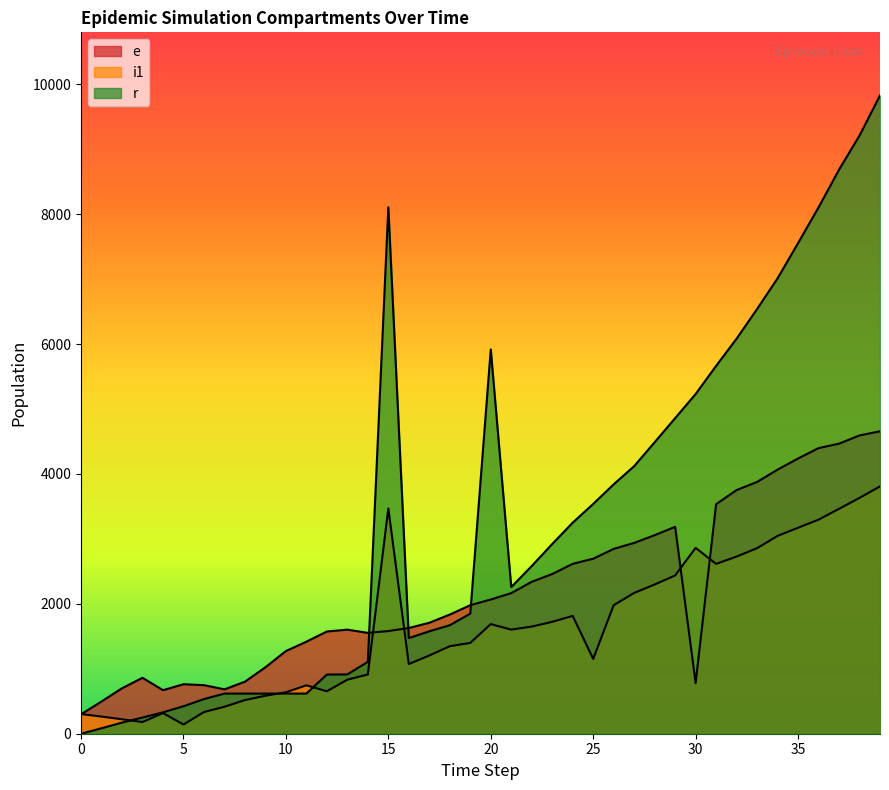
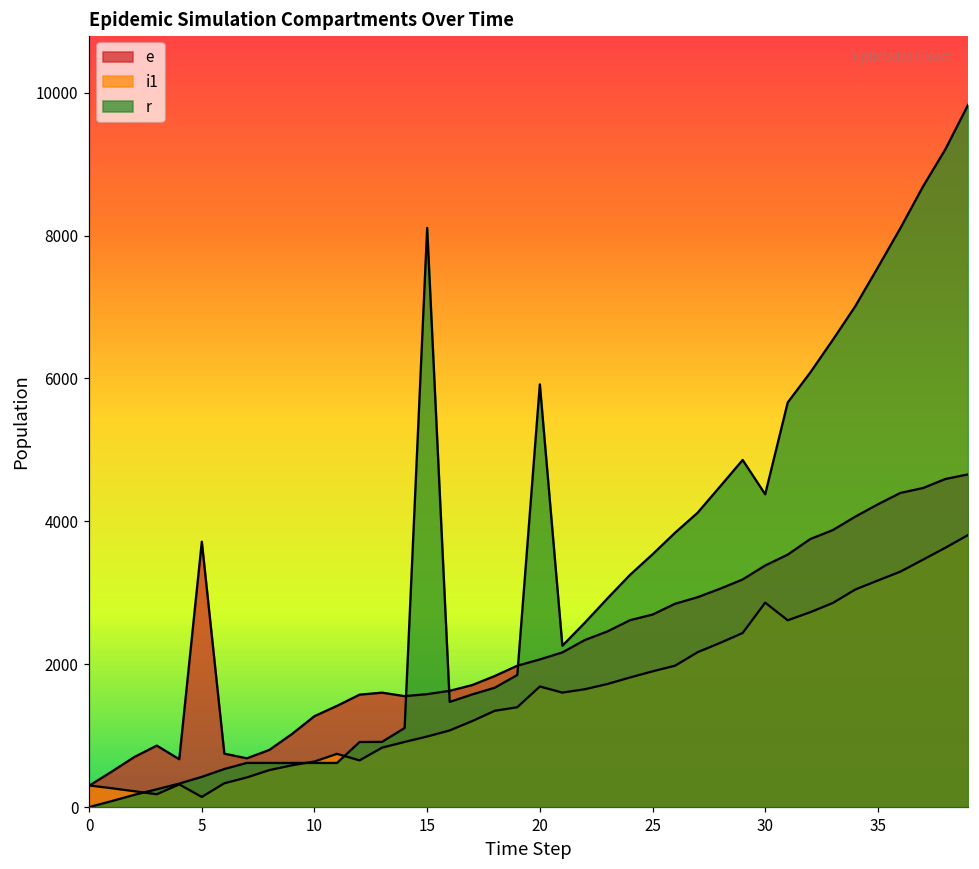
e, 5: 800 -> 3700
i1, 15: 3500 -> 1000
i1, 25: 1200 -> 1900
e, 30: 800 -> 3400
r, 30: 5200 -> 4400
